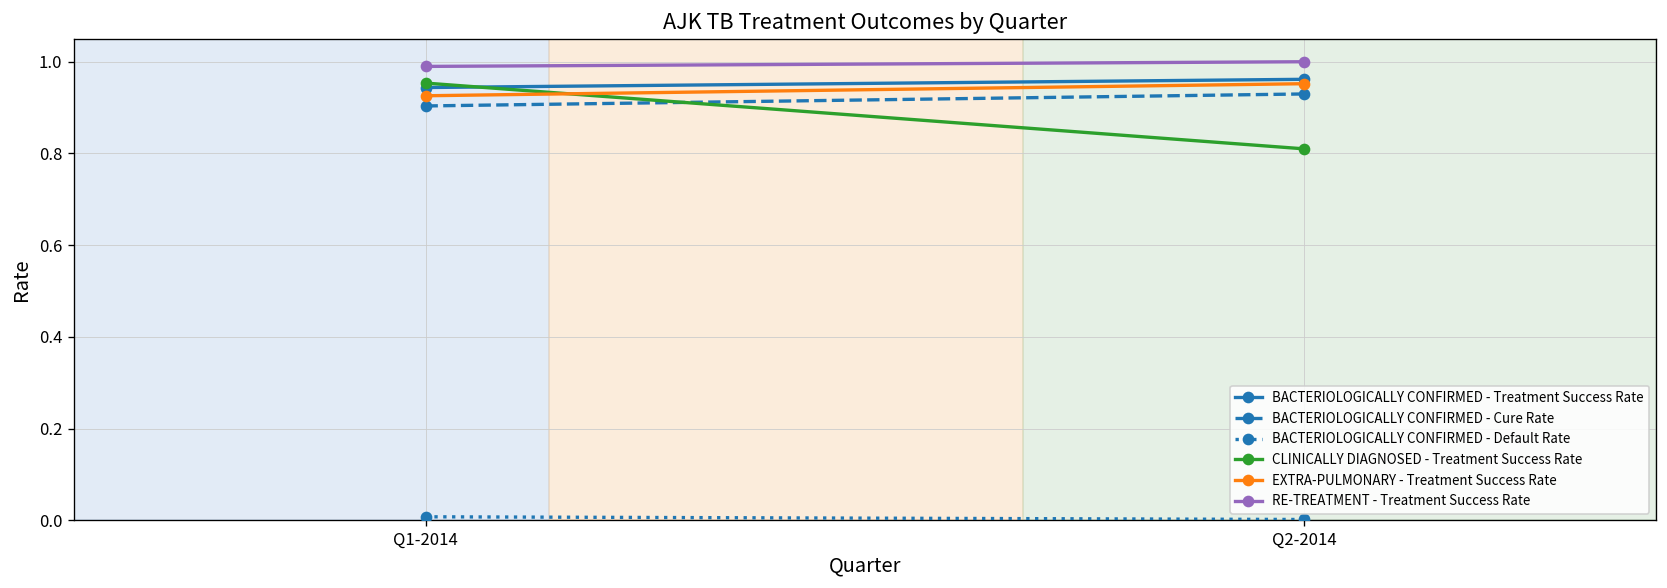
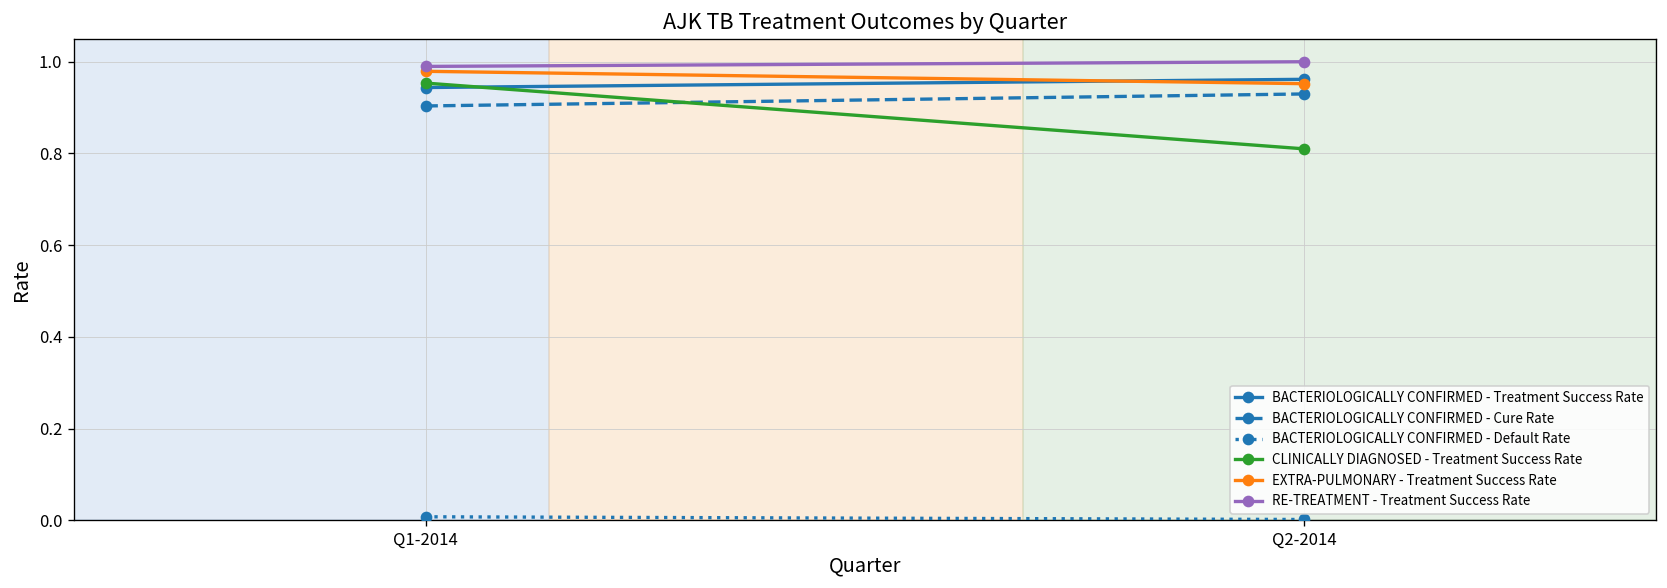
EXTRA-PULMONARY - Treatment Success Rate, Q1-2014: 0.93 -> 0.98
